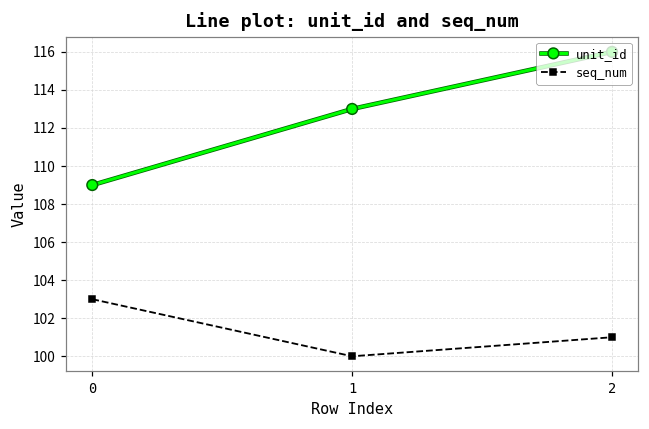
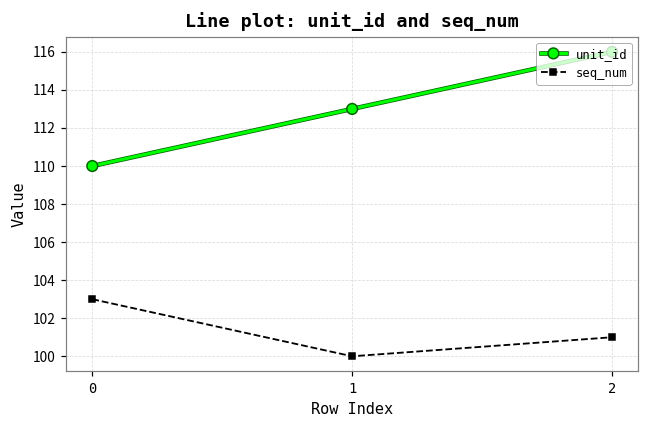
unit_id, 0: 109 -> 110
